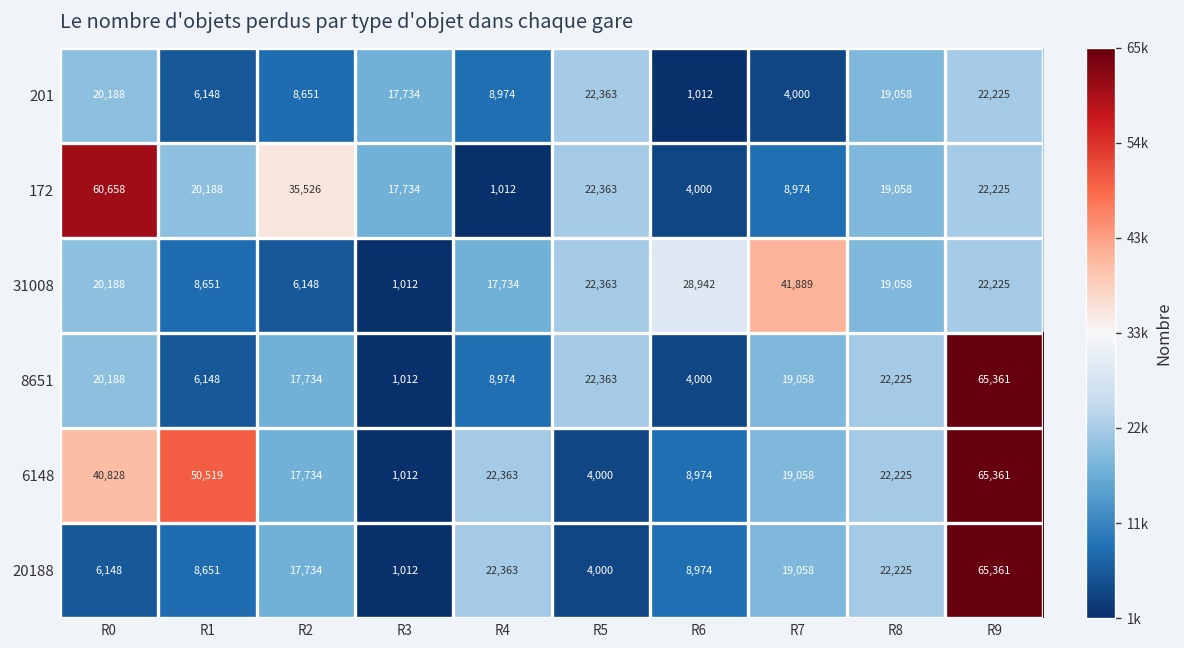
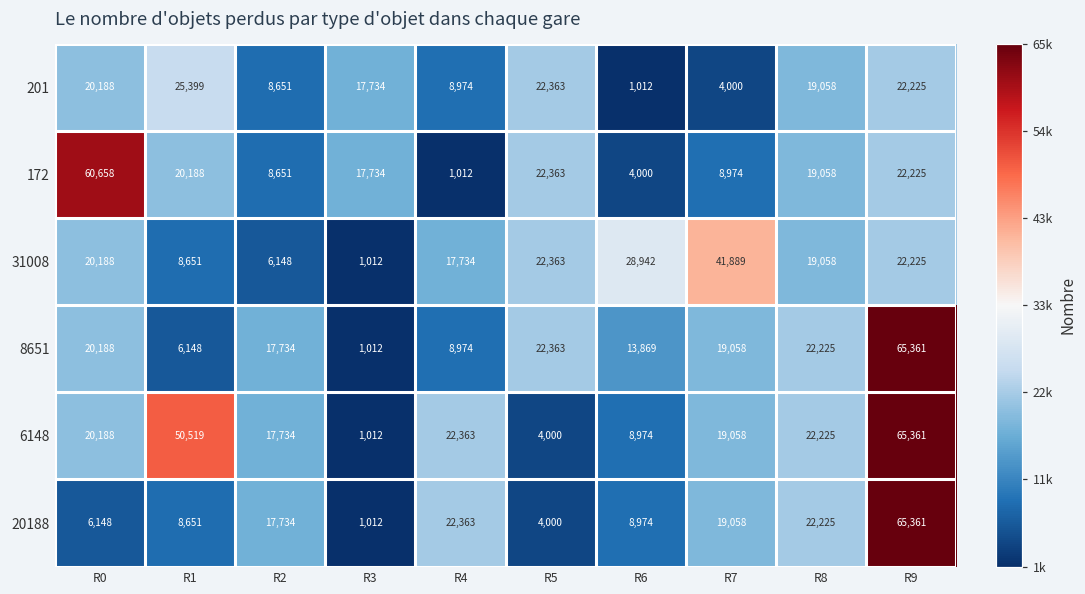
201, R1: 6,148 -> 25,399
172, R2: 35,526 -> 8,651
8651, R6: 4,000 -> 13,869
6148, R0: 40,828 -> 20,188
